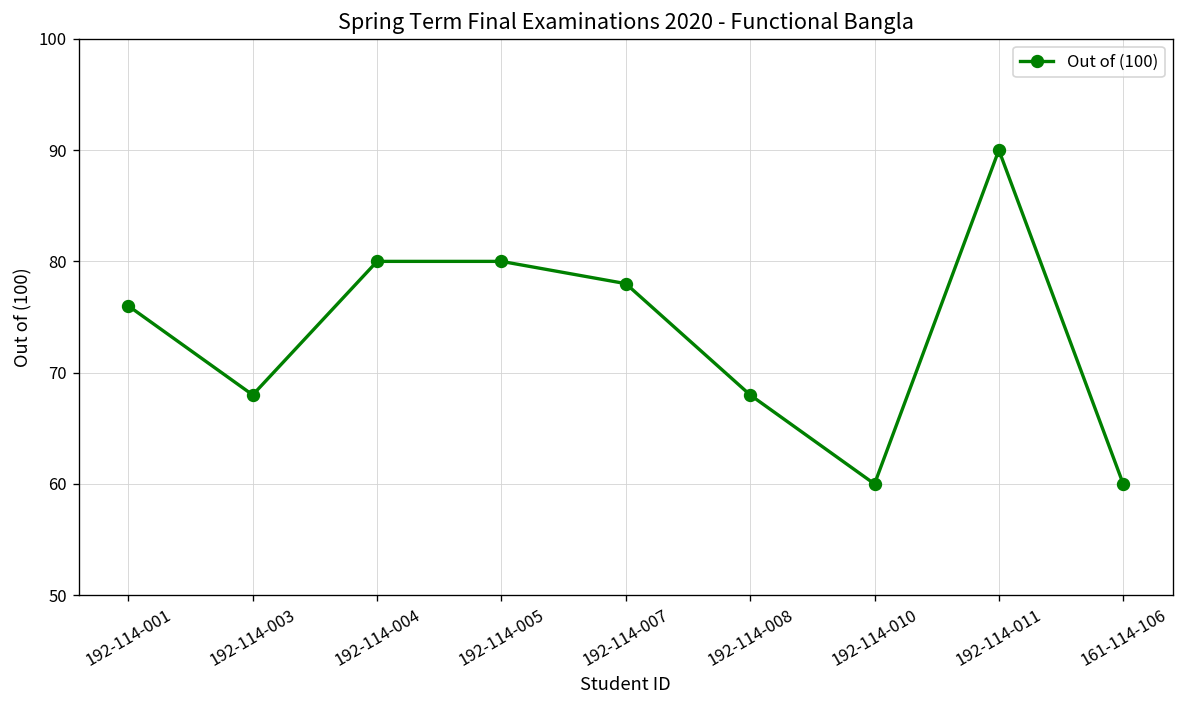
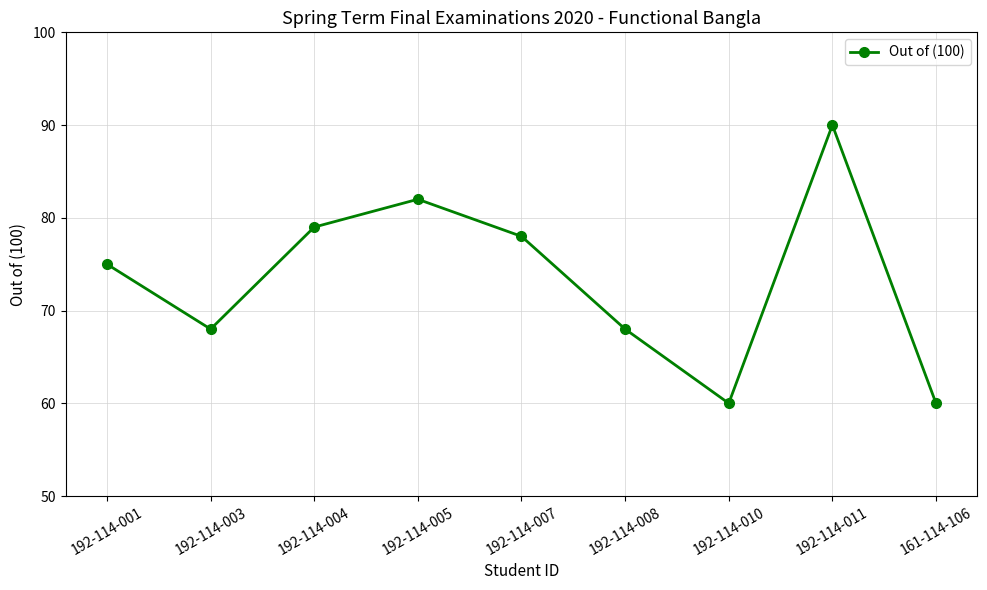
192-114-001: 76 -> 75
192-114-004: 80 -> 79
192-114-005: 80 -> 82
